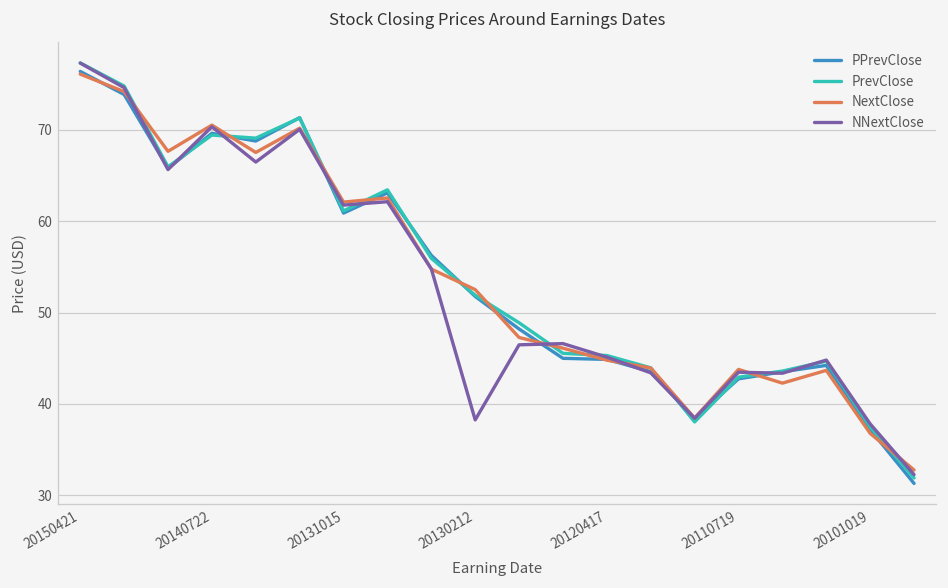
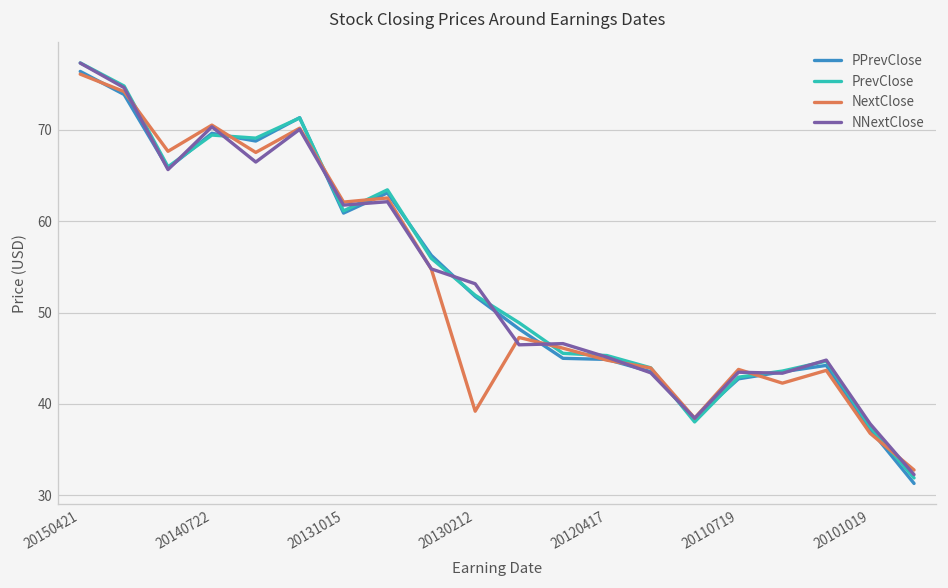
NextClose, 20130212: 53 -> 39
NNextClose, 20130212: 38 -> 53
